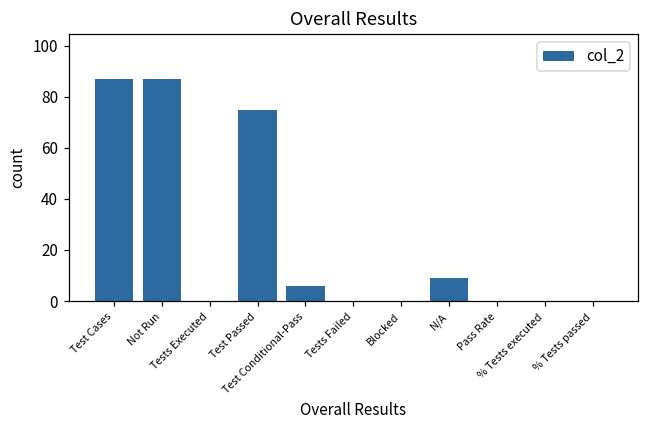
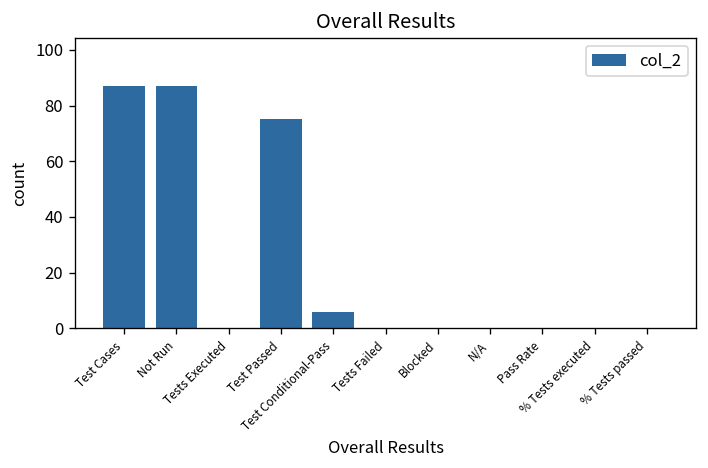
N/A: 9 -> 0
